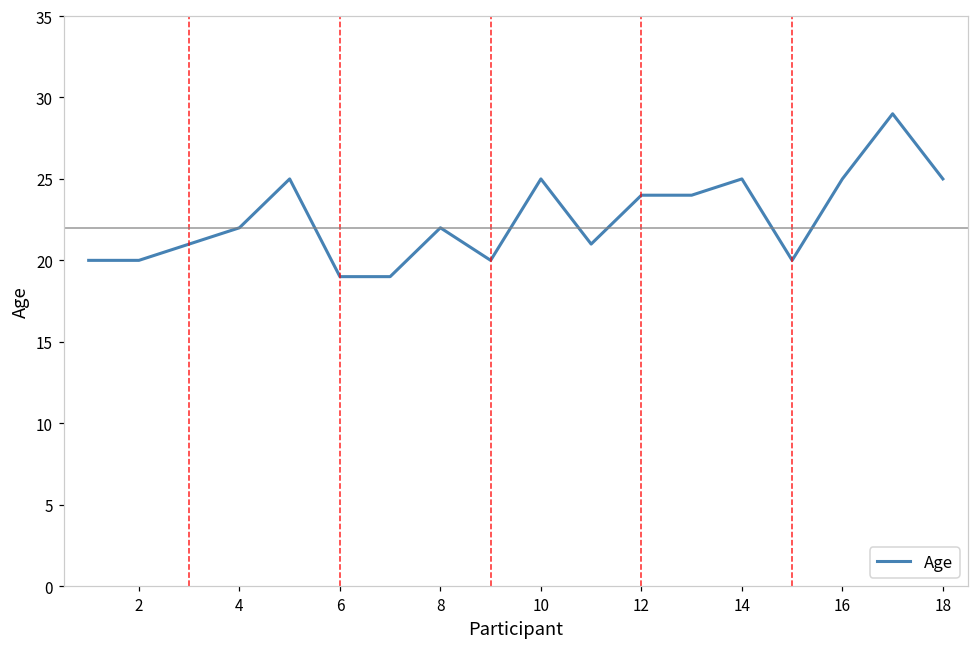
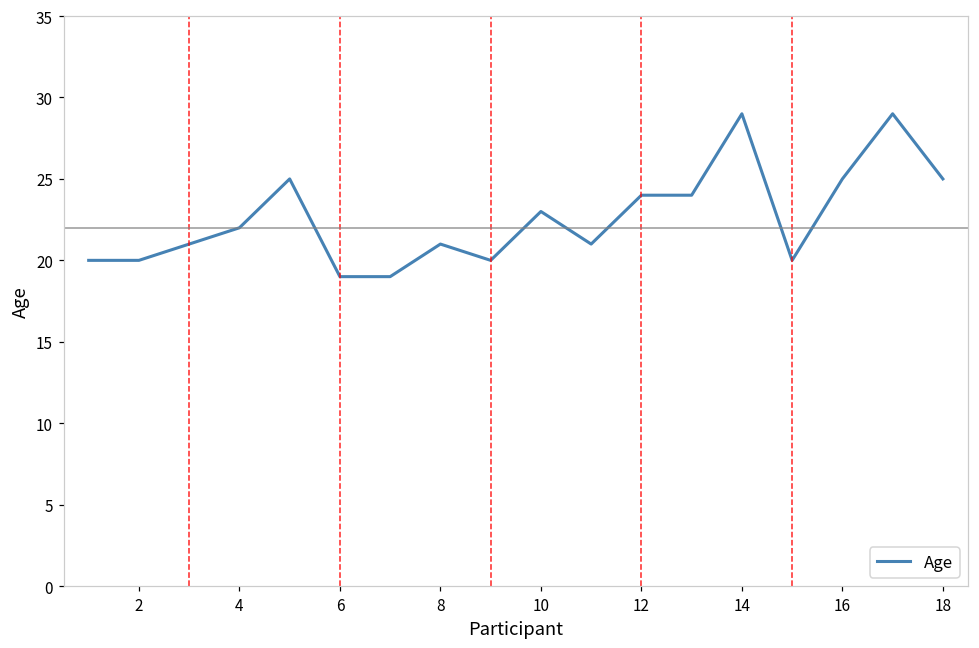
8: 22 -> 21
10: 25 -> 23
14: 25 -> 29
